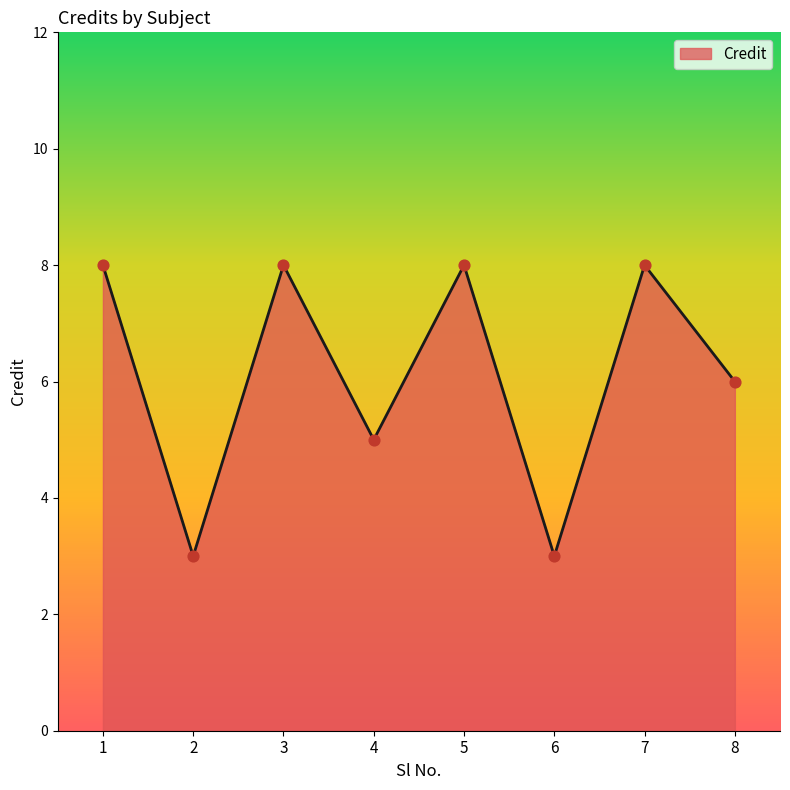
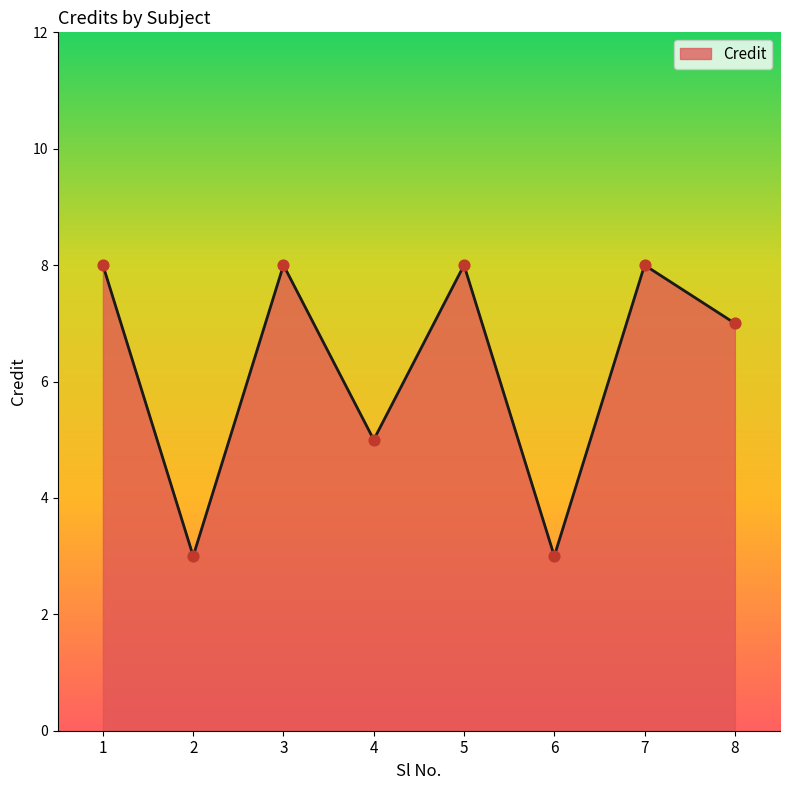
8: 6 -> 7
